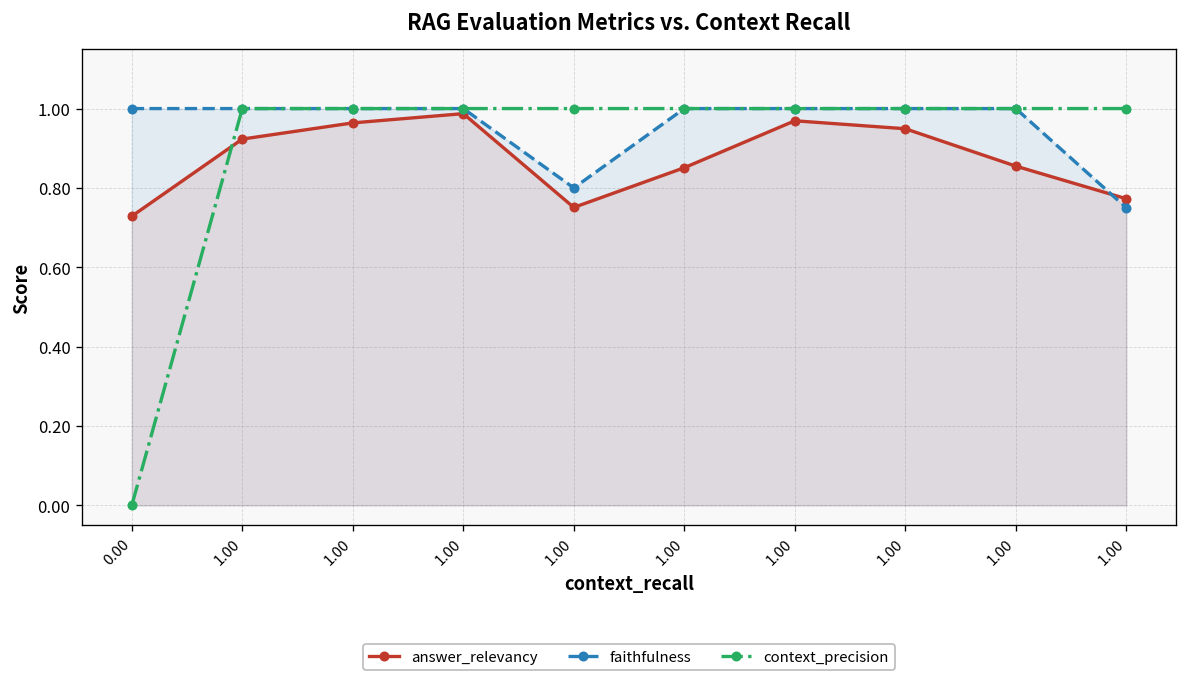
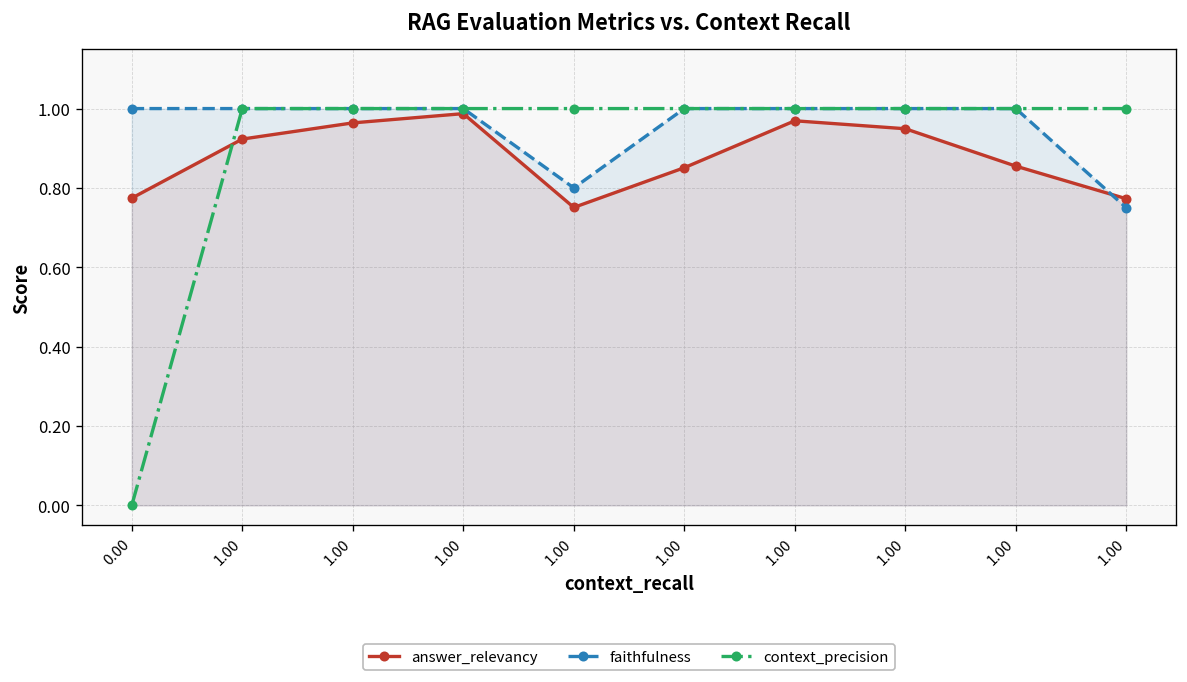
answer_relevancy, 0.00: 0.73 -> 0.77
